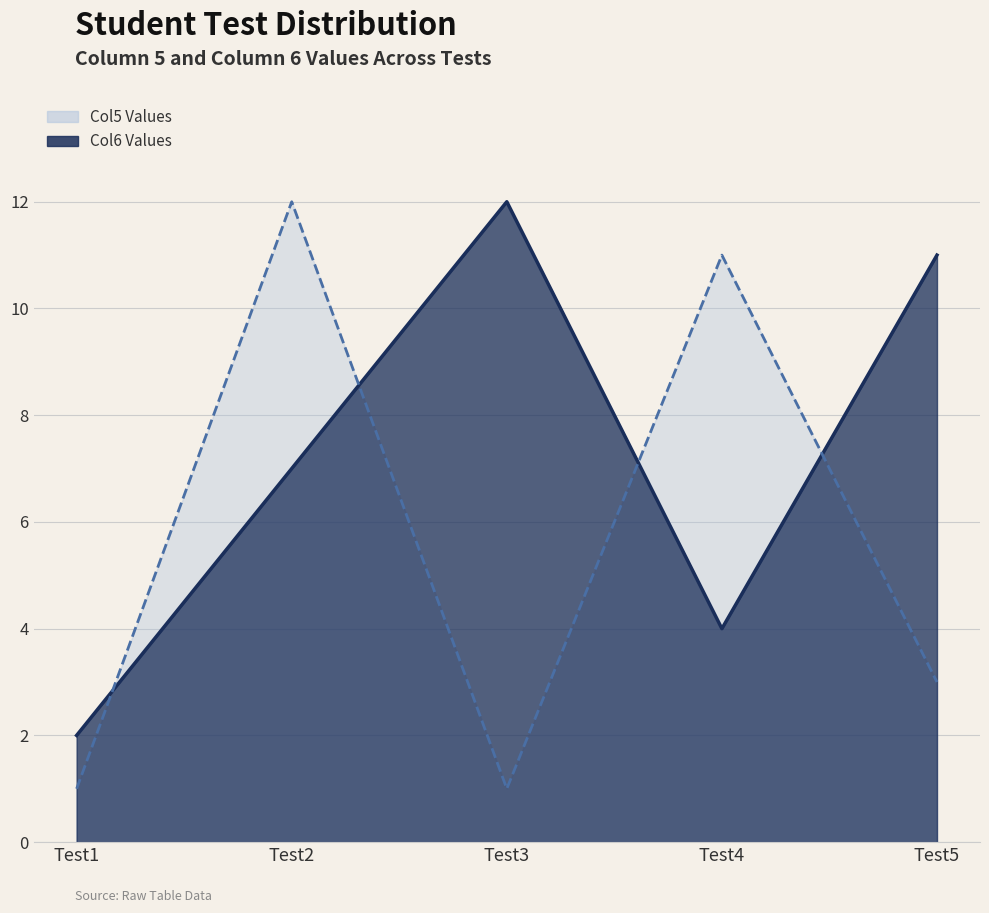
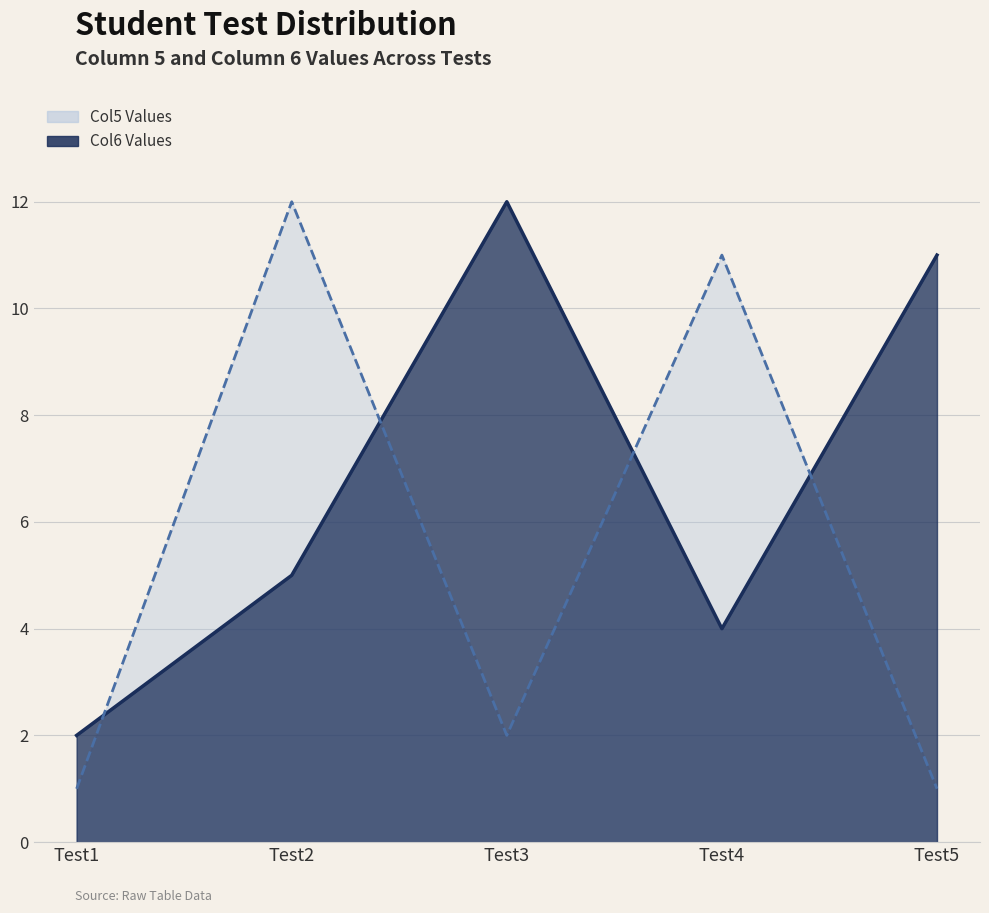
Col6 Values, Test2: 7 -> 5
Col5 Values, Test3: 1 -> 2
Col5 Values, Test5: 3 -> 1
